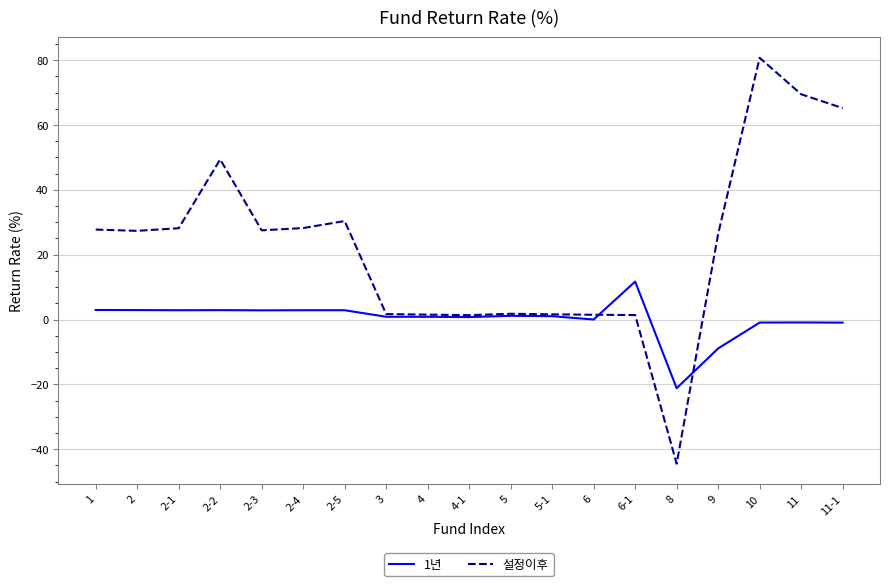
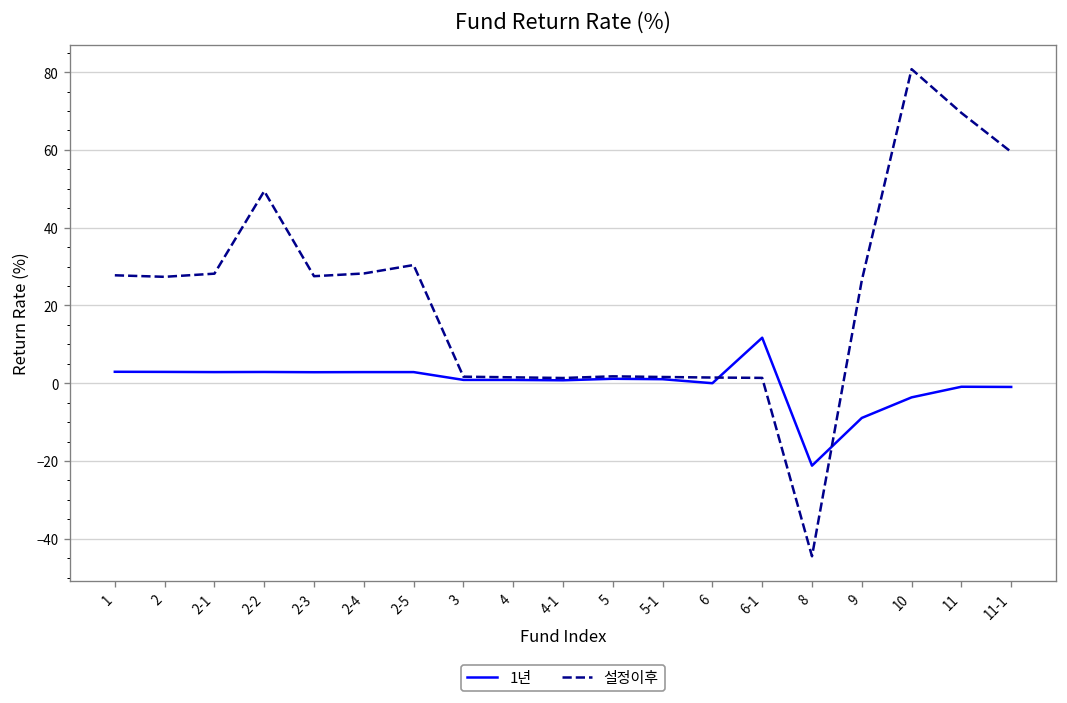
1년, 10: -1 -> -4
설정이후, 11-1: 65 -> 59
